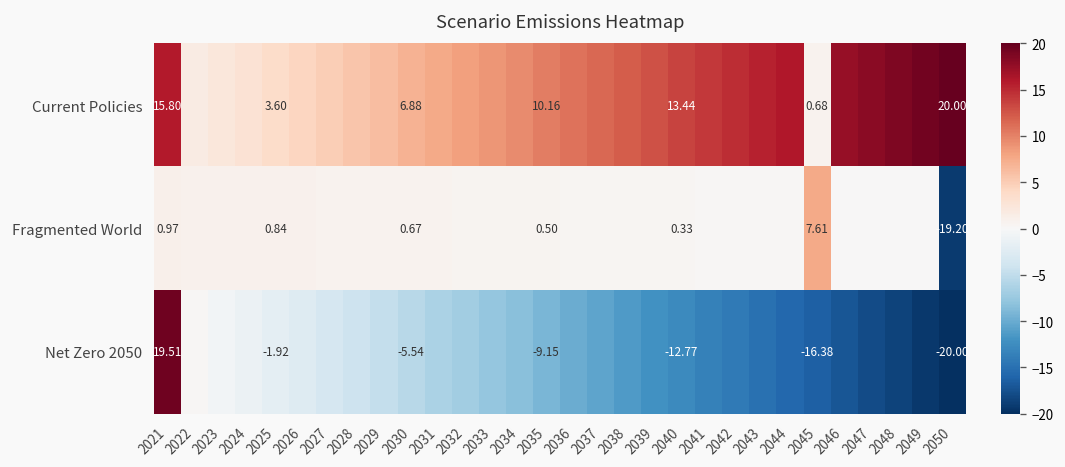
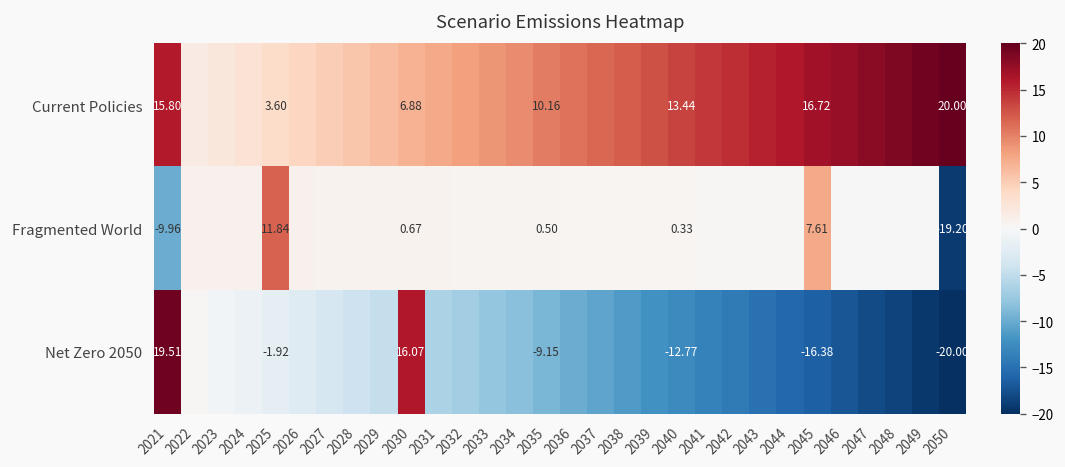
Current Policies, 2045: 0.68 -> 16.72
Fragmented World, 2021: 0.97 -> -9.96
Fragmented World, 2025: 0.84 -> 11.84
Net Zero 2050, 2030: -5.54 -> 16.07
